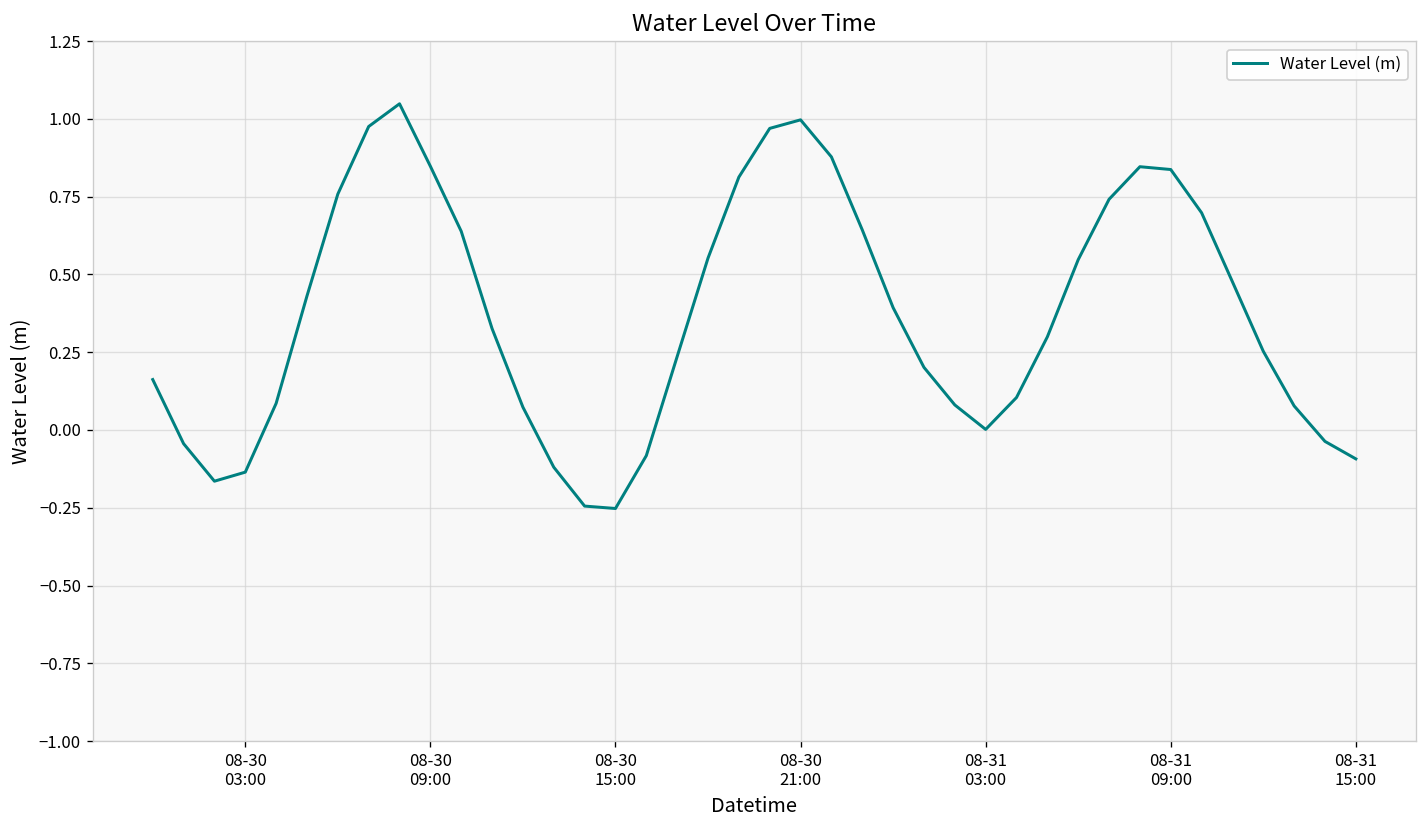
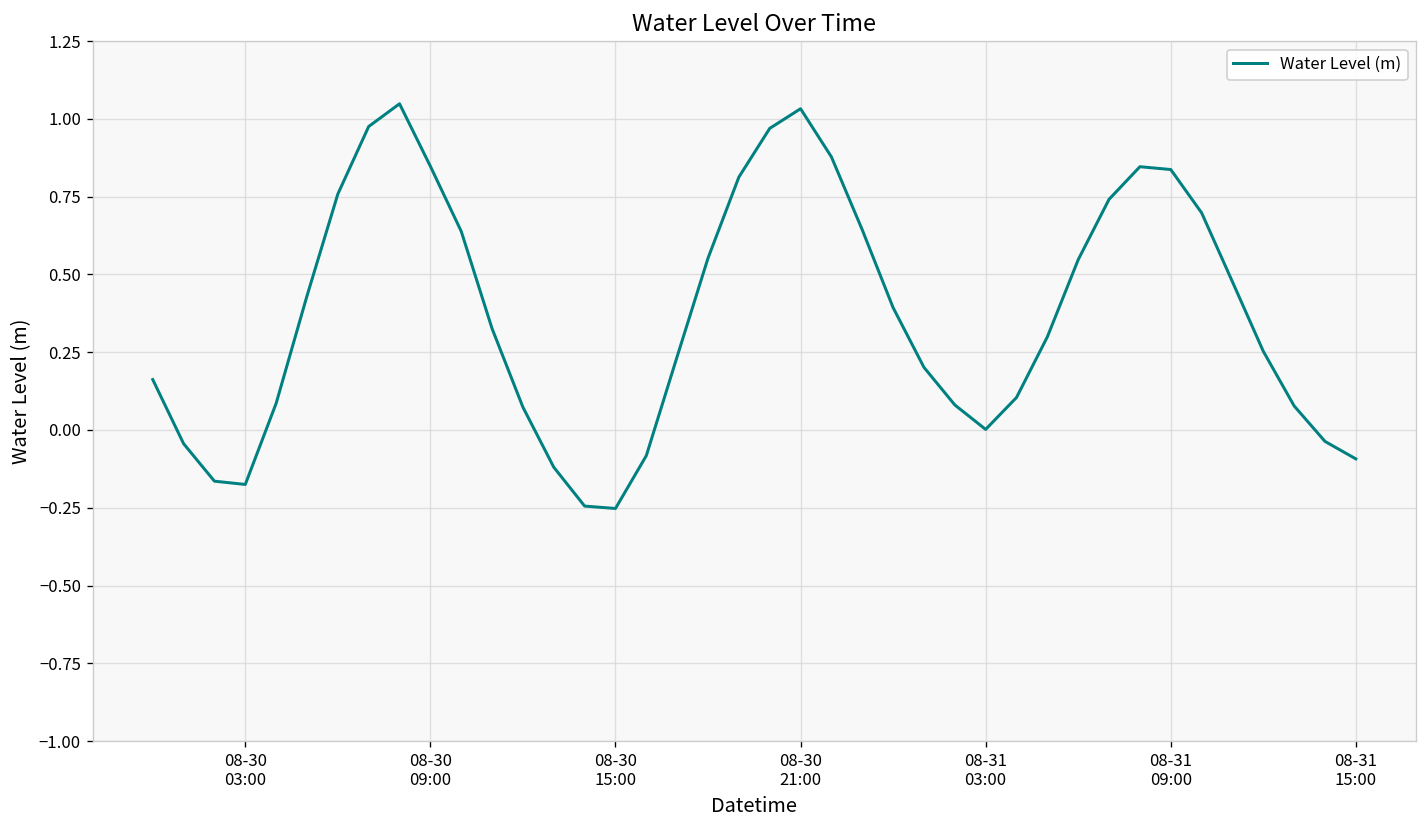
08-30 03:00: -0.14 -> -0.18
08-30 21:00: 1.00 -> 1.03
